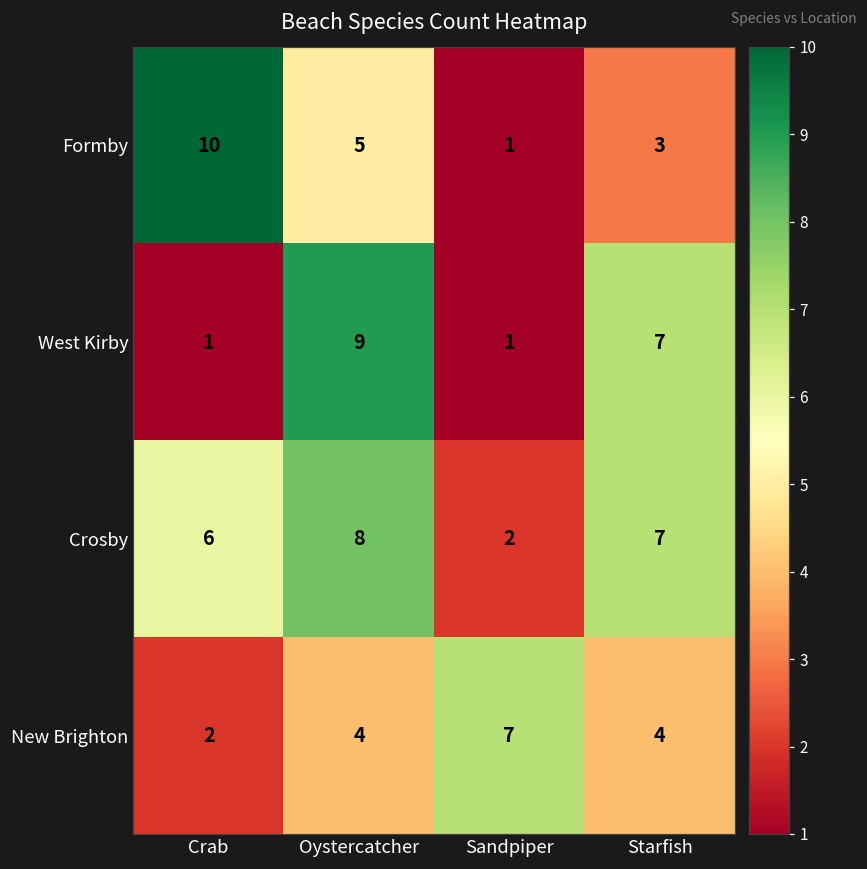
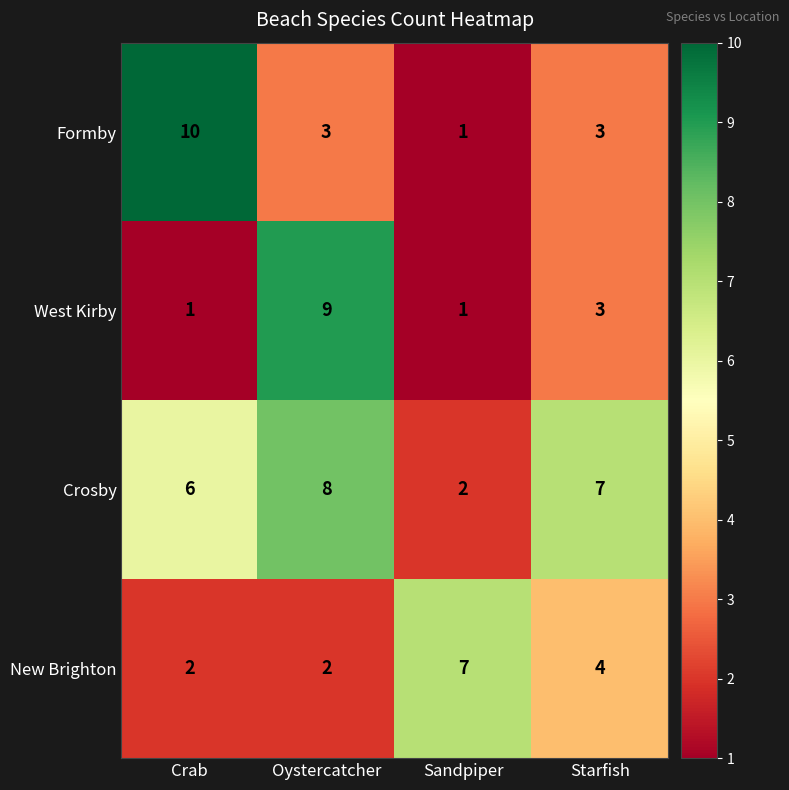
Formby, Oystercatcher: 5 -> 3
West Kirby, Starfish: 7 -> 3
New Brighton, Oystercatcher: 4 -> 2
